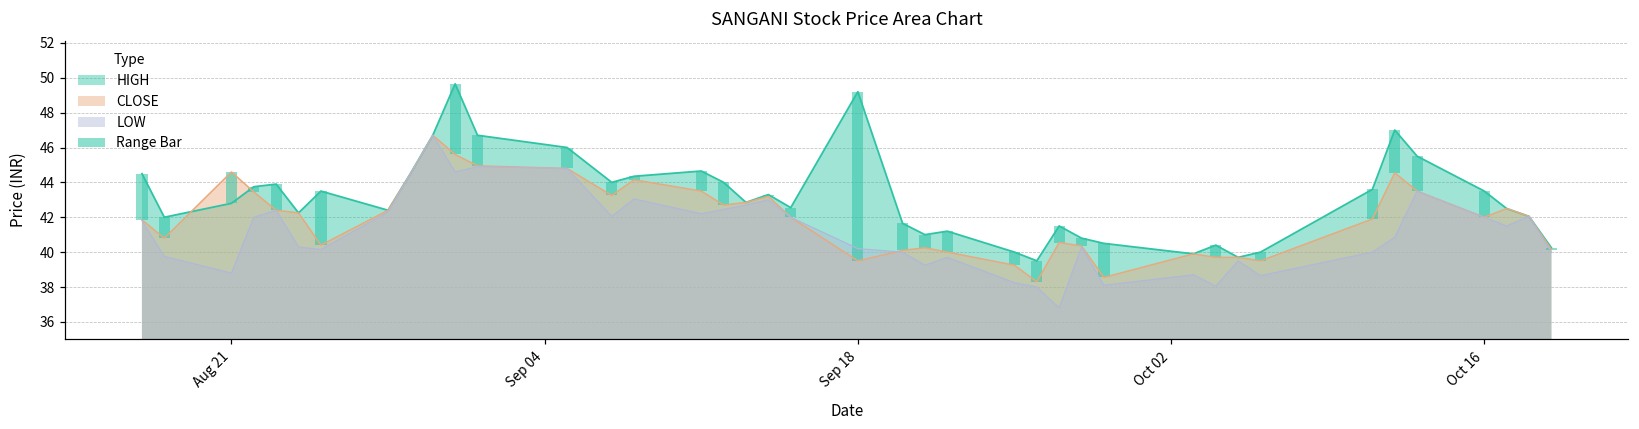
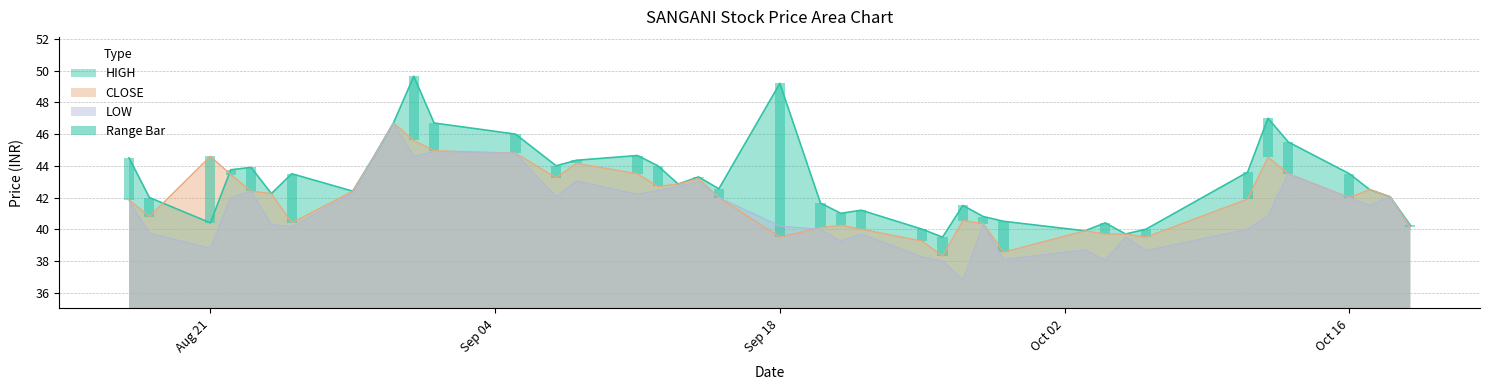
HIGH, Aug 21: 42.8 -> 40.4
